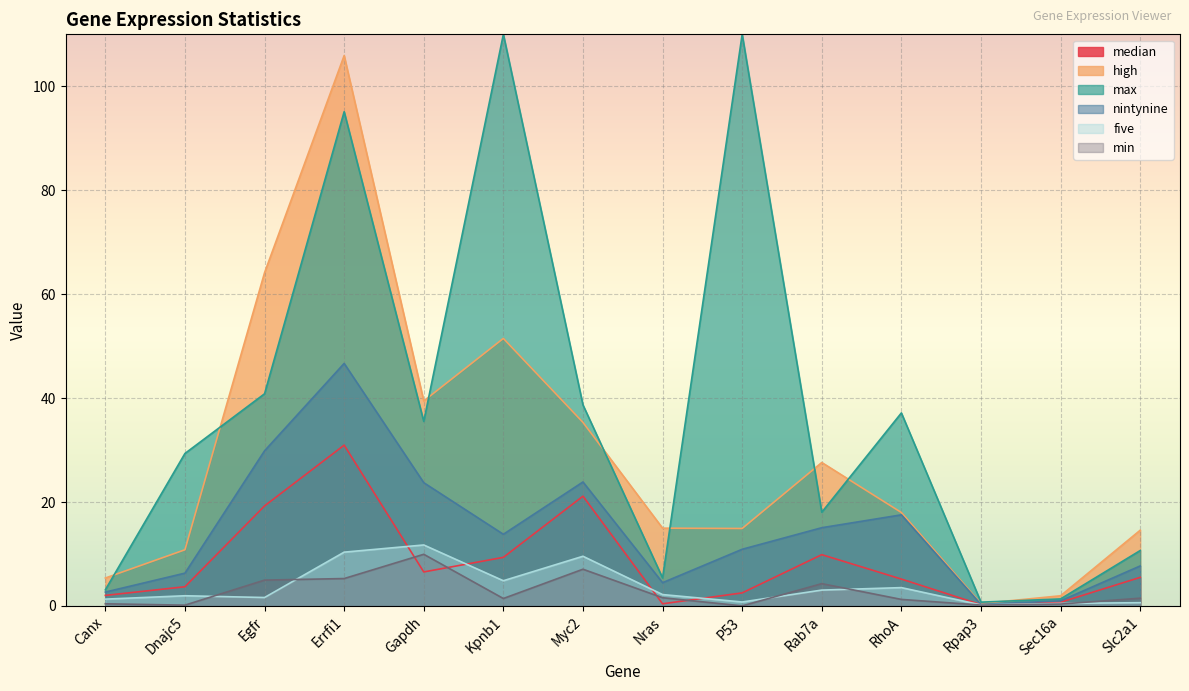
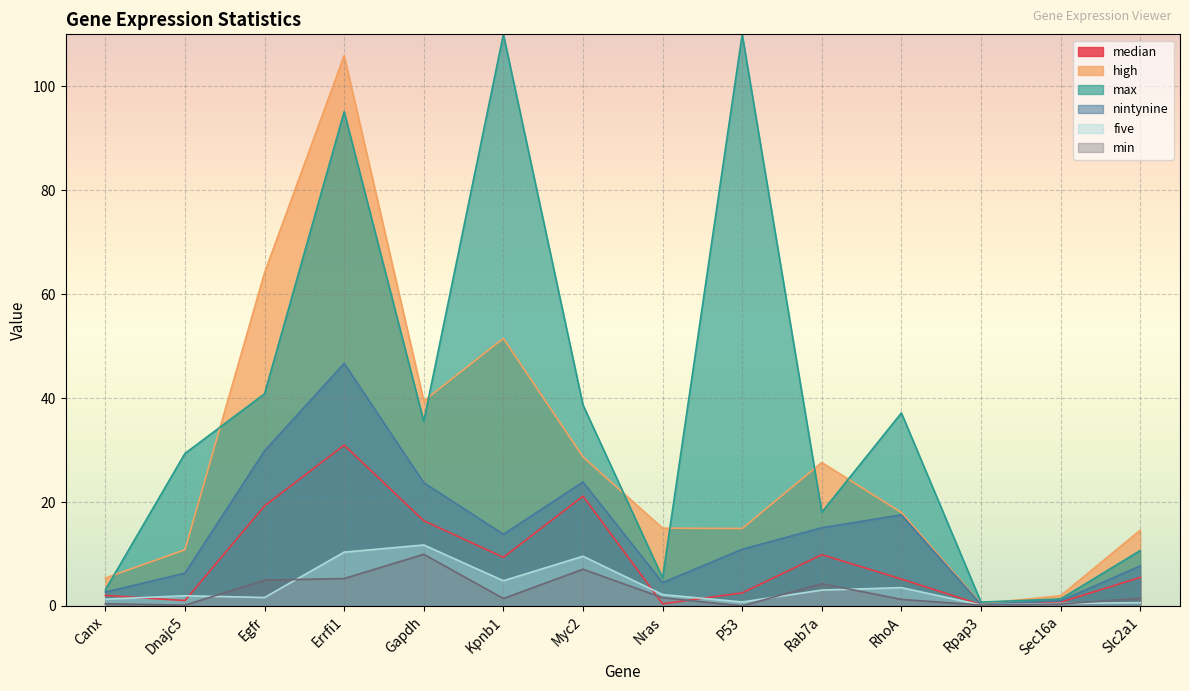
median, Dnajc5: 4 -> 1
median, Gapdh: 7 -> 16
high, Myc2: 35 -> 29
